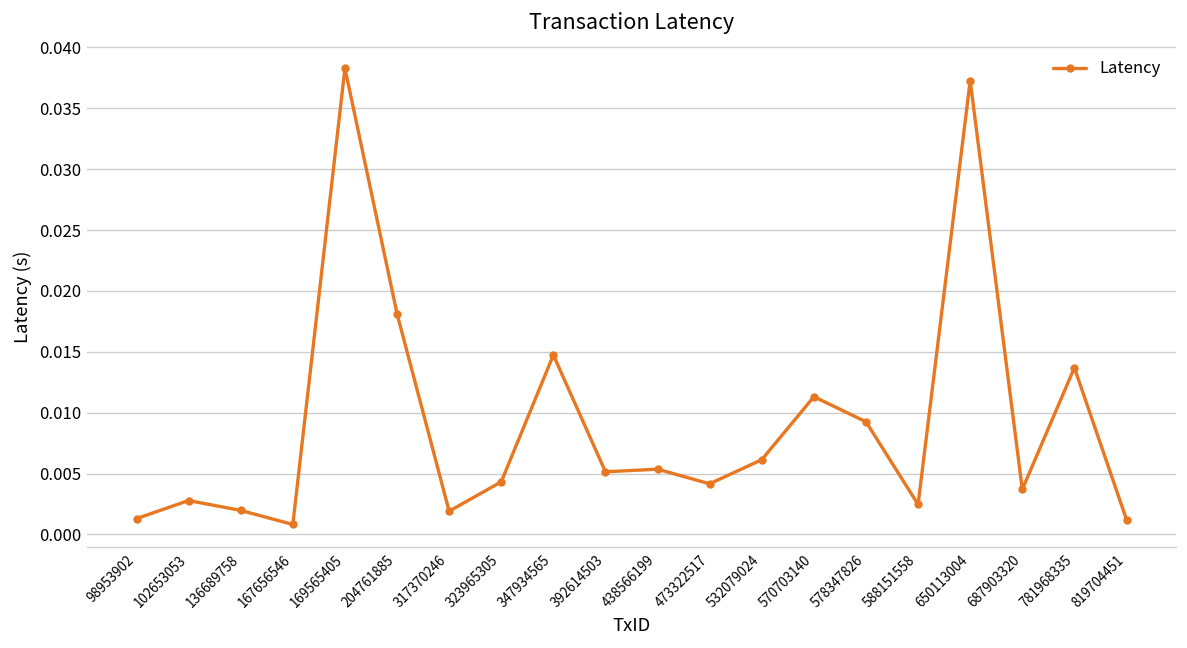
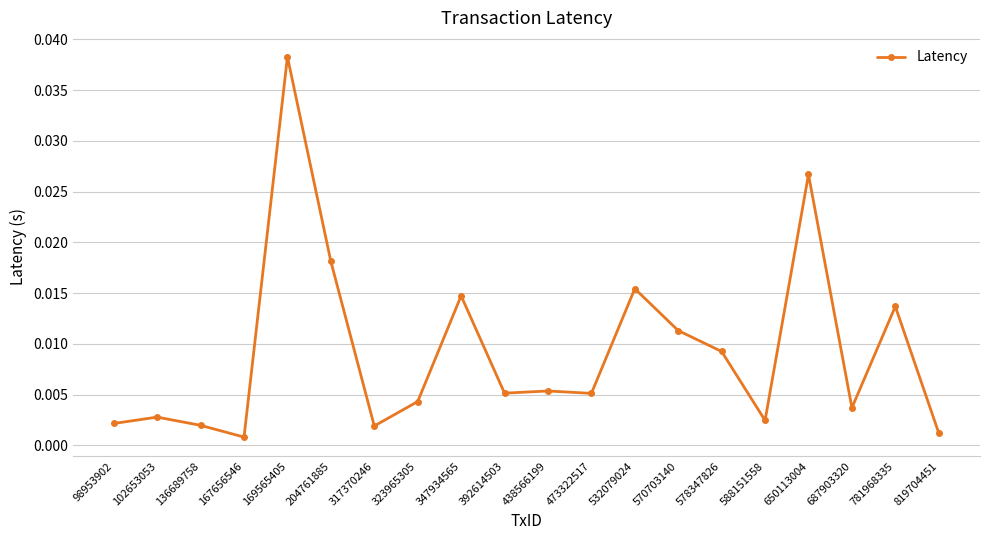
98953902: 0.0013 -> 0.0022
473322517: 0.0042 -> 0.0051
532079024: 0.0061 -> 0.0154
650113004: 0.0373 -> 0.0267
